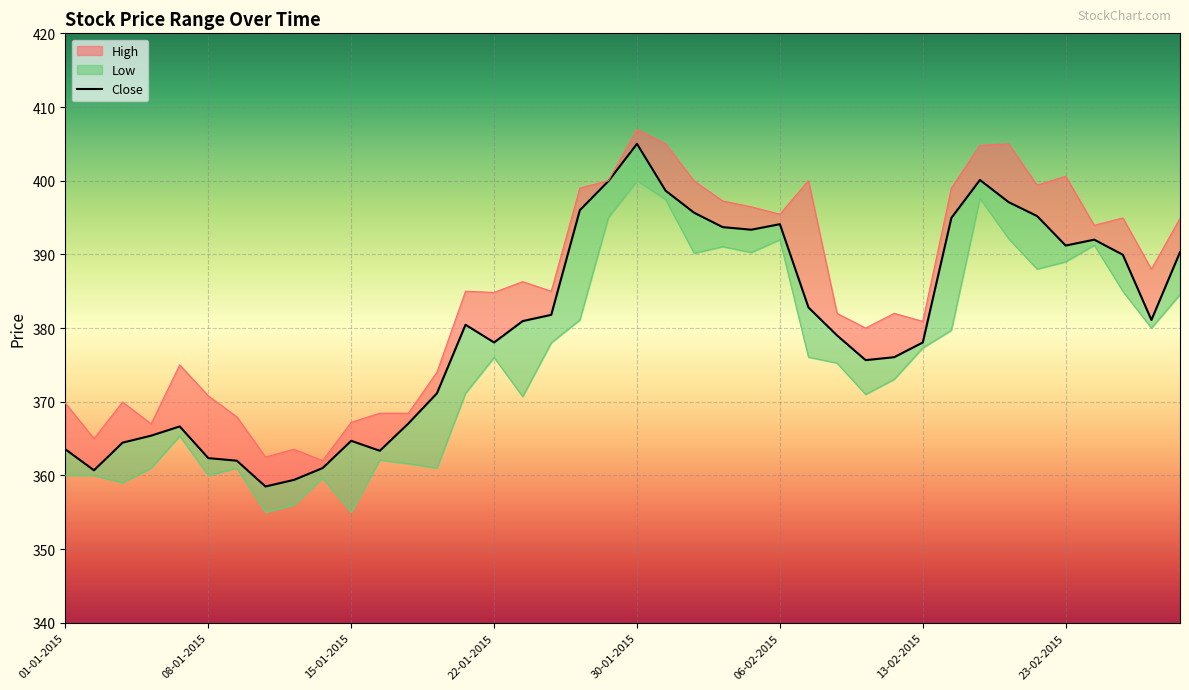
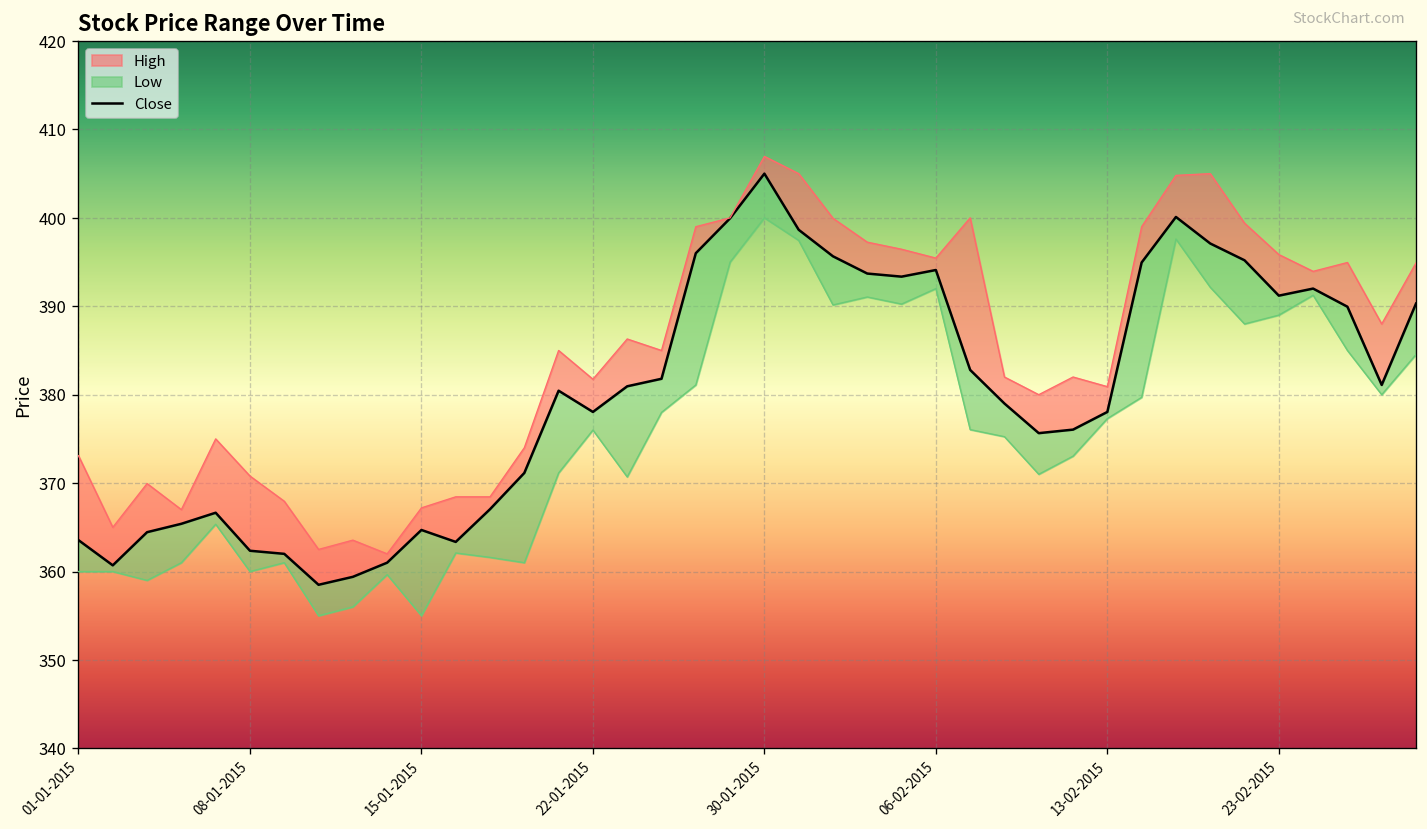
High, 01-01-2015: 370 -> 373
High, 22-01-2015: 385 -> 382
High, 23-02-2015: 401 -> 396
